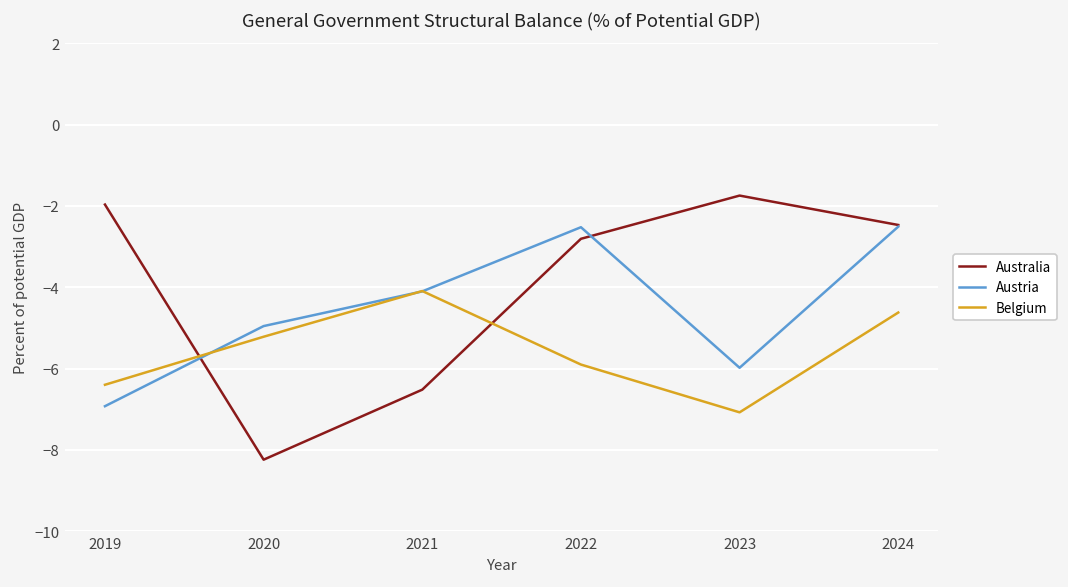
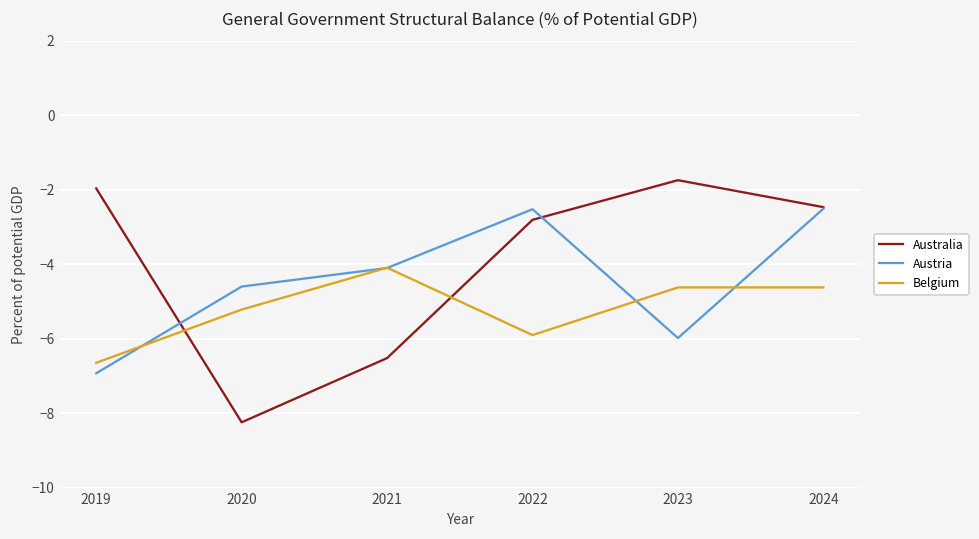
Belgium, 2019: -6.4 -> -6.6
Austria, 2020: -5.0 -> -4.6
Belgium, 2023: -7.1 -> -4.6
